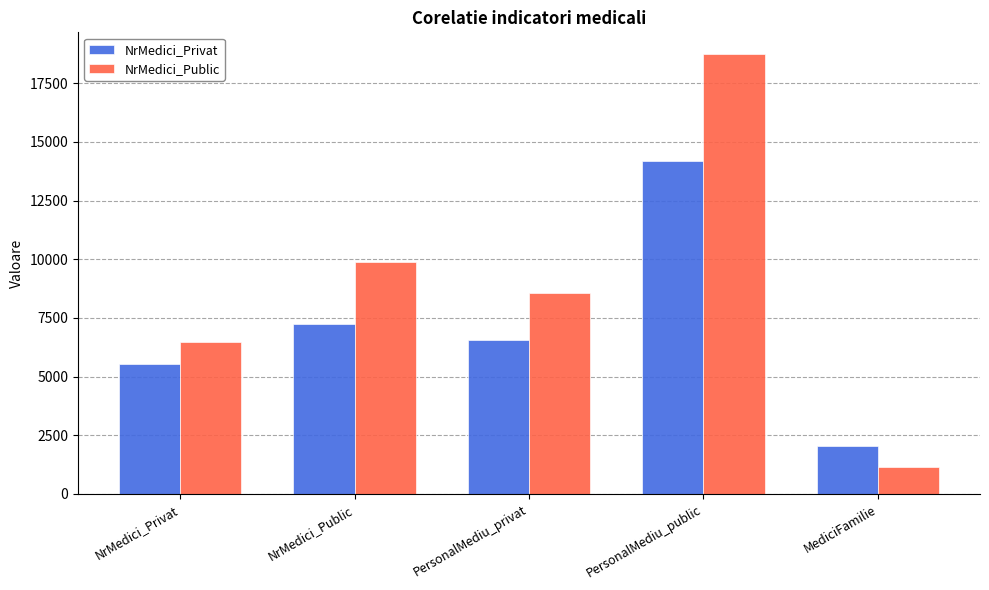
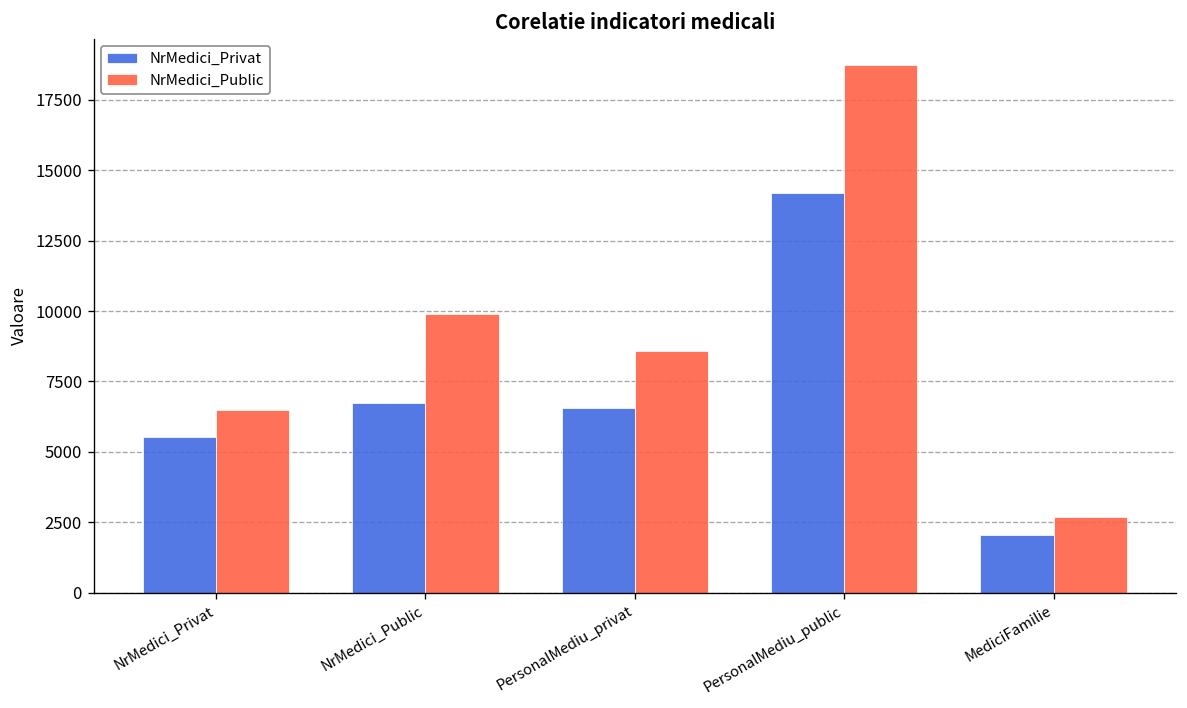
NrMedici_Privat, NrMedici_Public: 7200 -> 6700
NrMedici_Public, MediciFamilie: 1100 -> 2700
